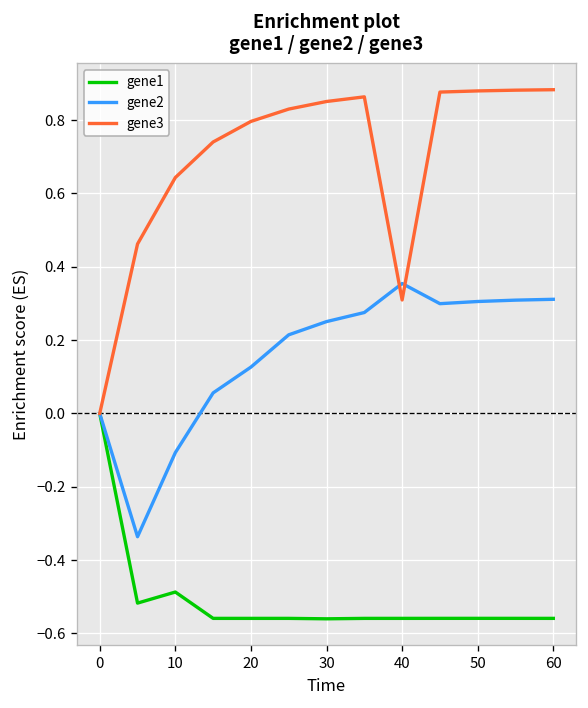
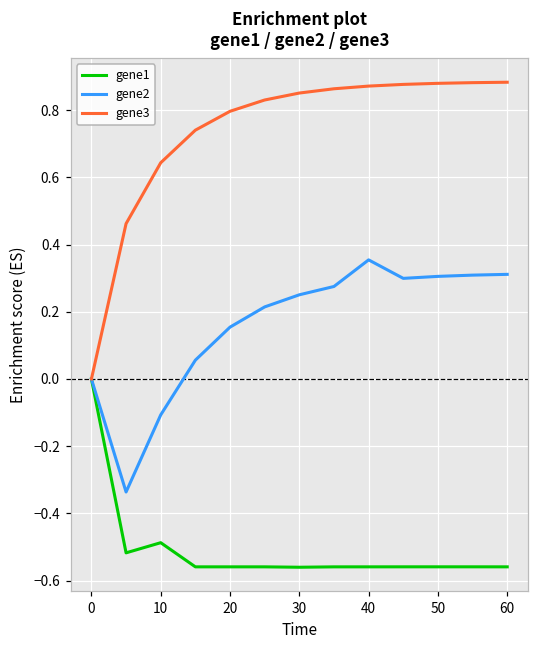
gene2, 20: 0.13 -> 0.15
gene3, 40: 0.31 -> 0.87
